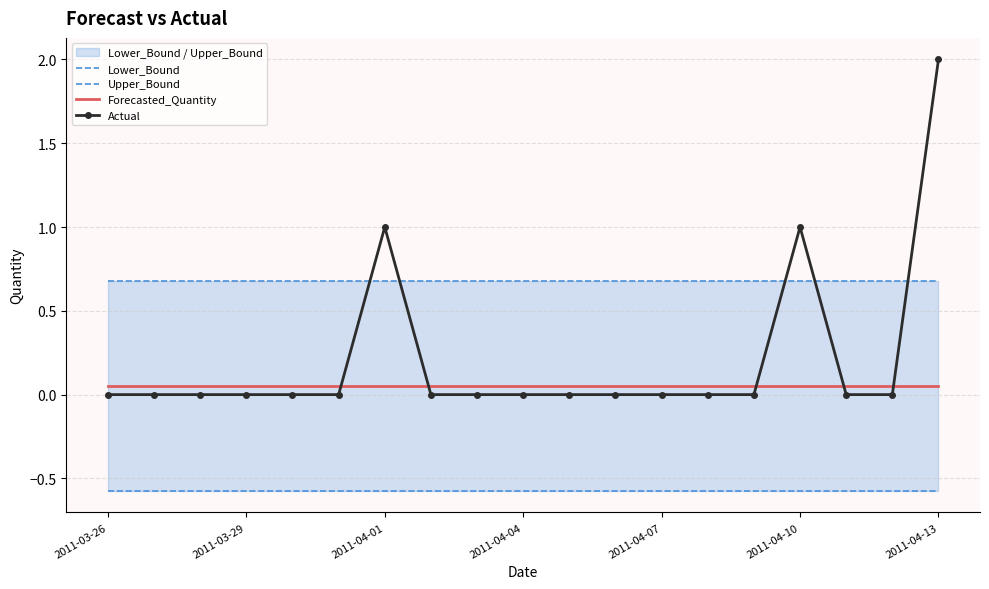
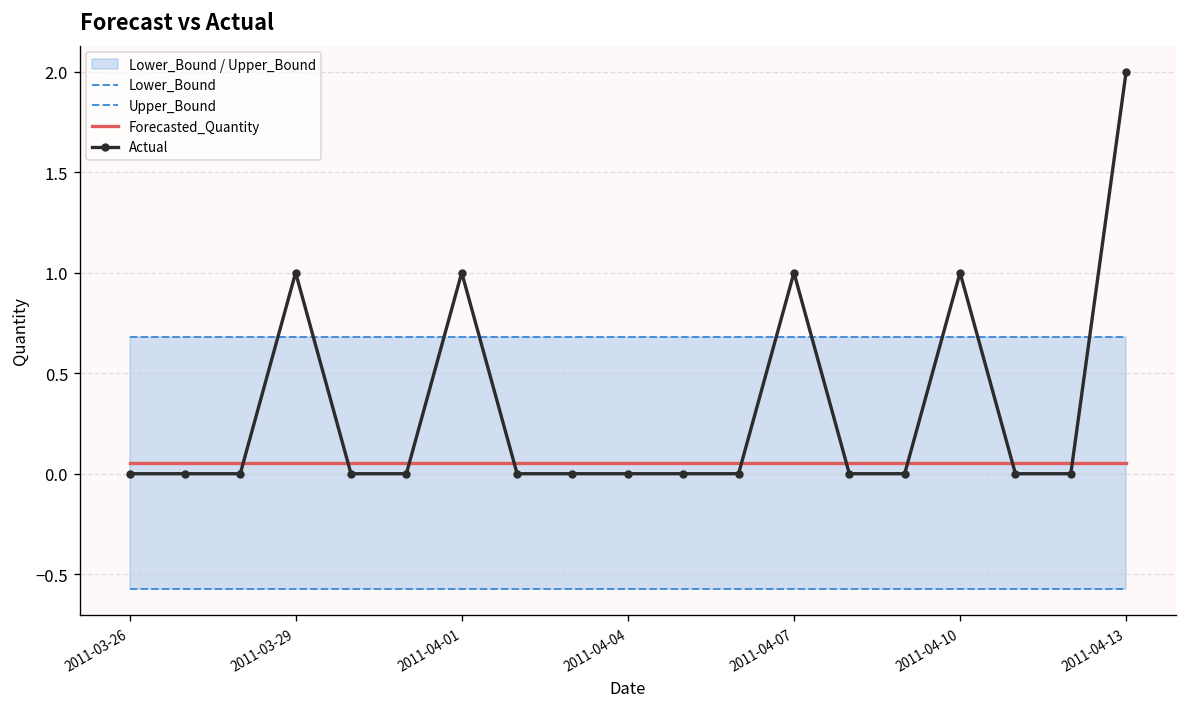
Actual, 2011-03-29: 0 -> 1
Actual, 2011-04-07: 0 -> 1
